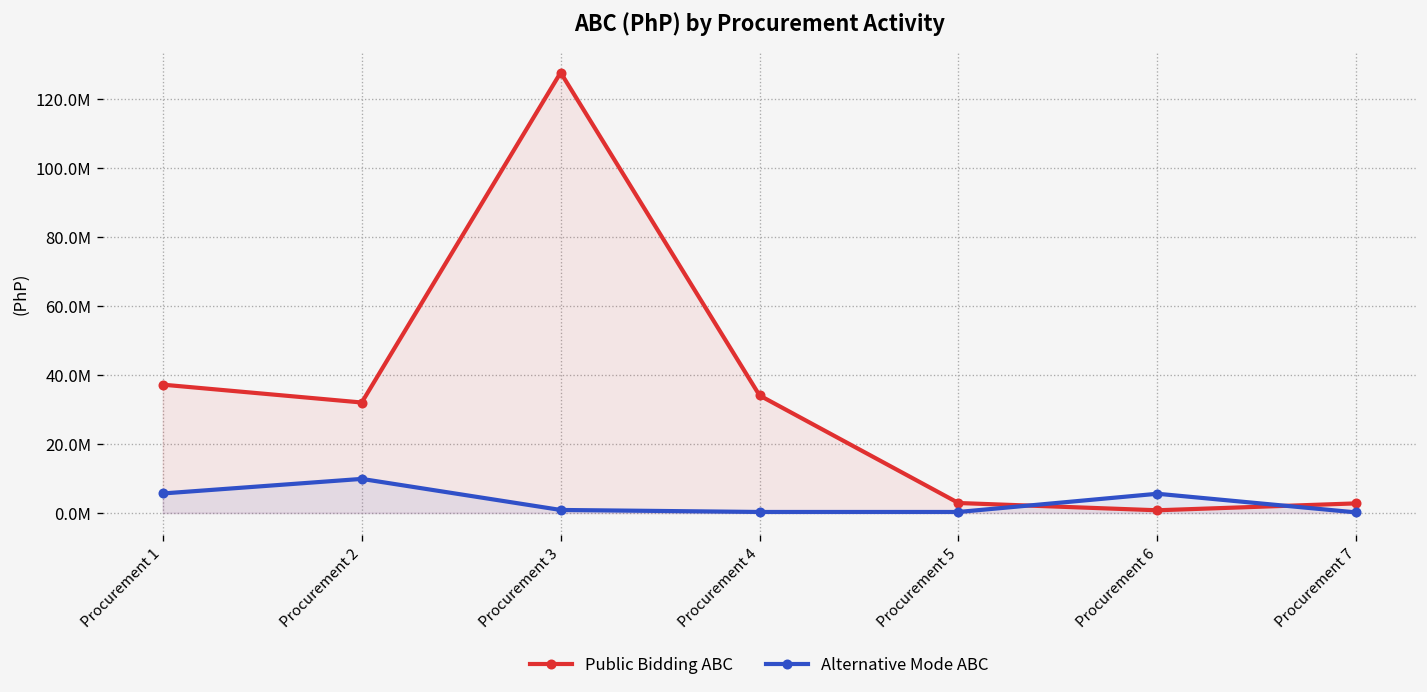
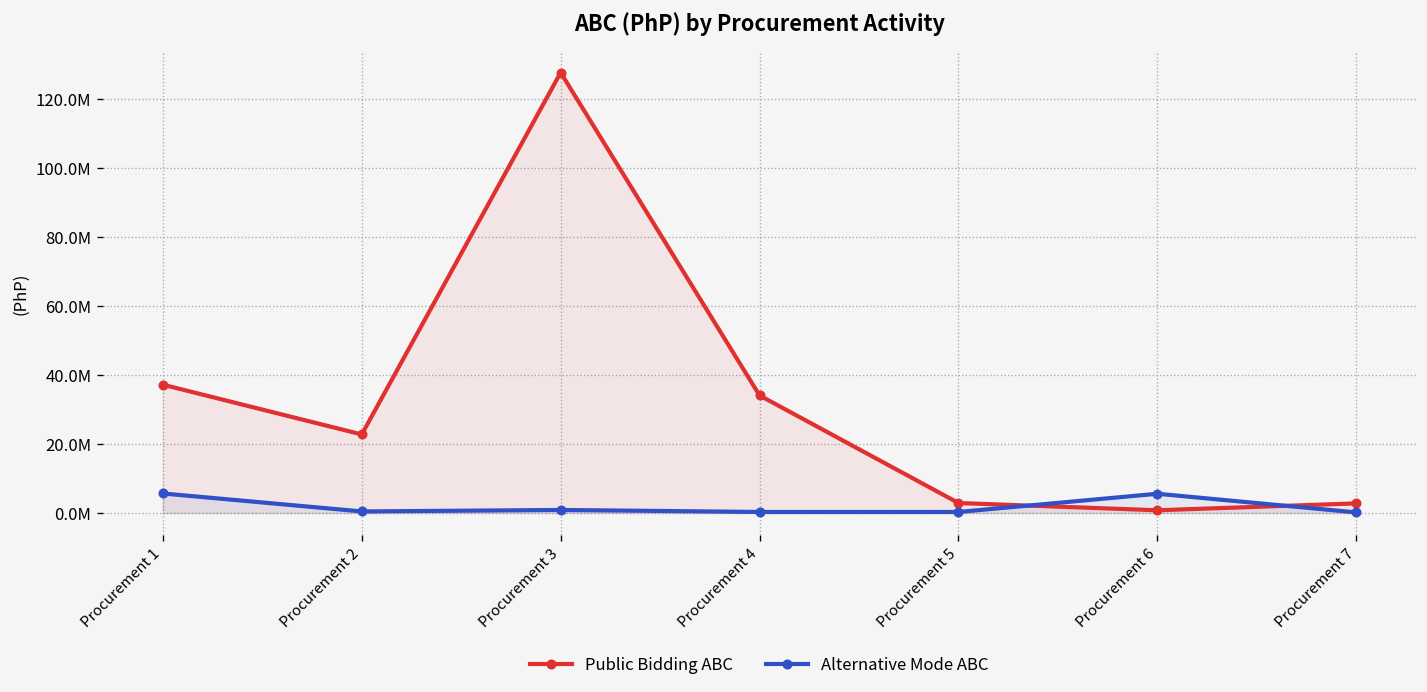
Public Bidding ABC, Procurement 2: 32000000 -> 23000000
Alternative Mode ABC, Procurement 2: 10000000 -> 0
